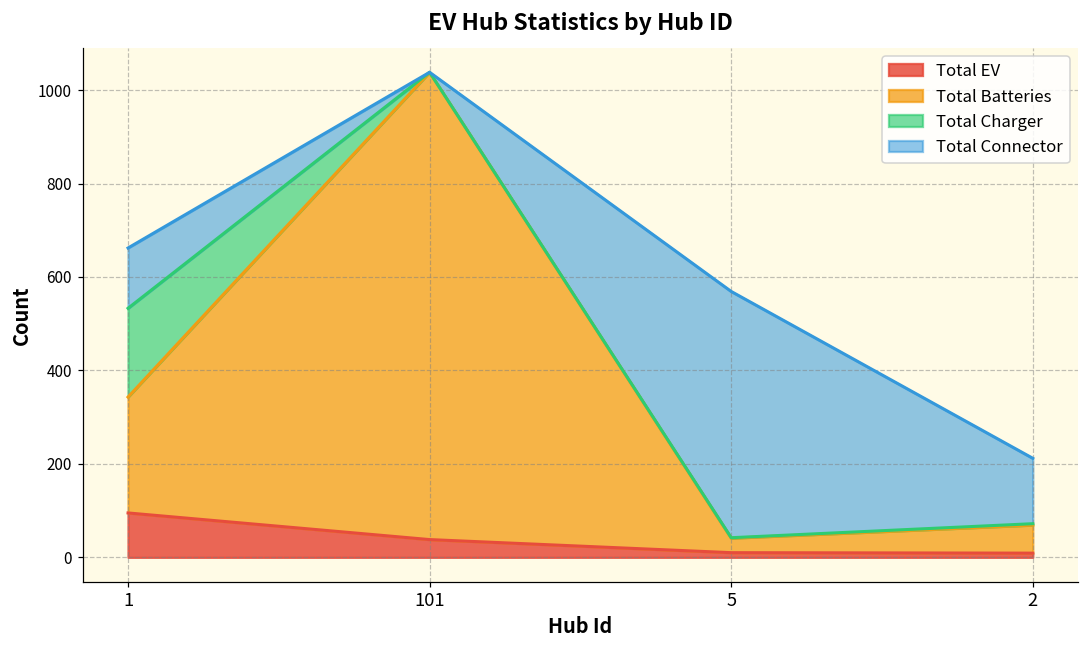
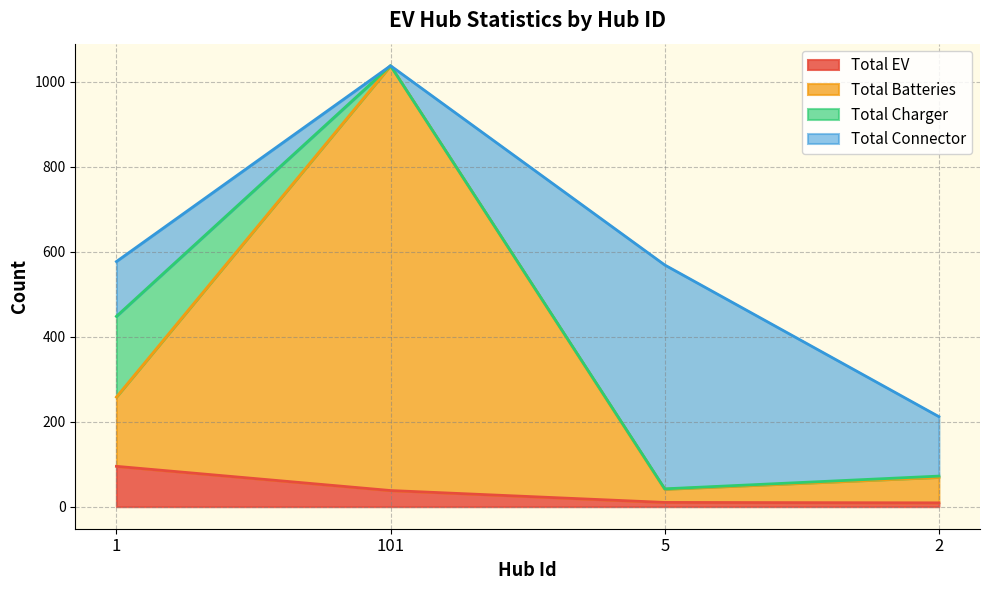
Total Batteries, 1: 250 -> 160
